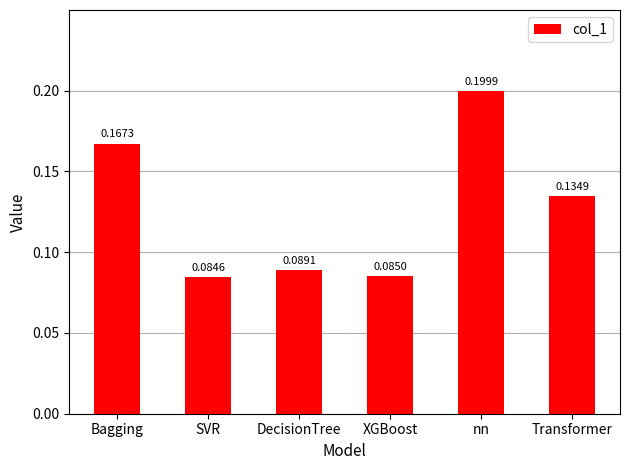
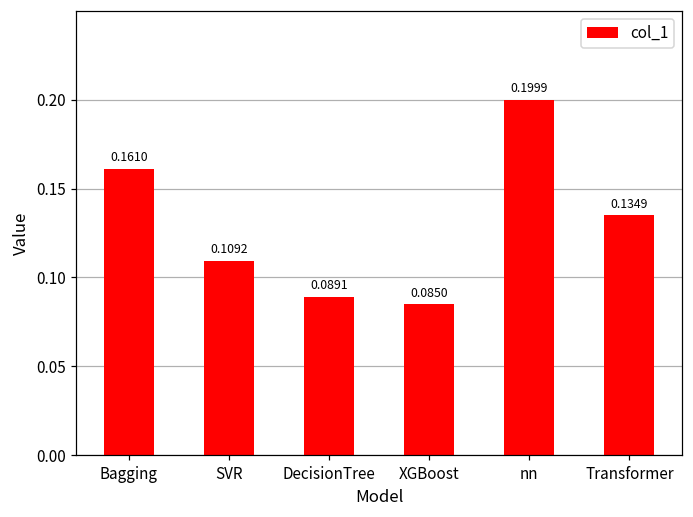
Bagging: 0.1673 -> 0.1610
SVR: 0.0846 -> 0.1092
